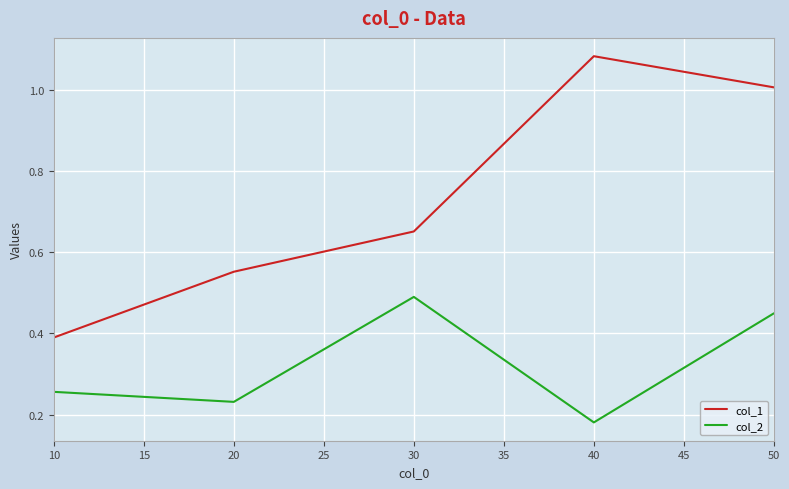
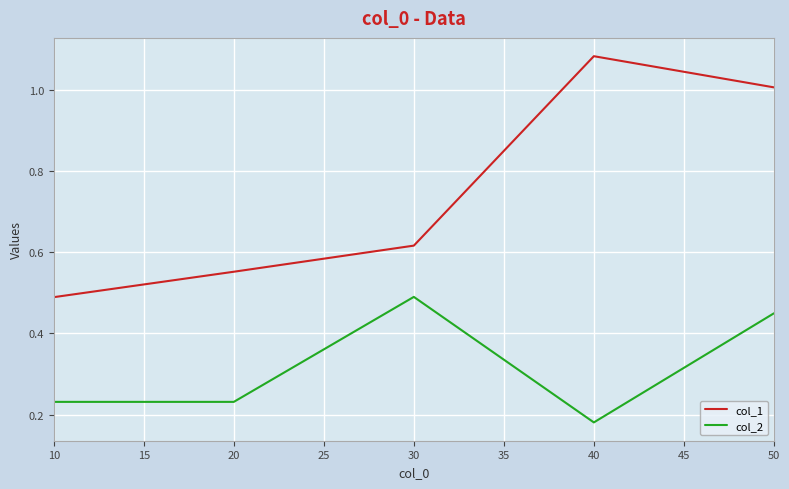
col_1, 10: 0.39 -> 0.49
col_2, 10: 0.26 -> 0.23
col_1, 30: 0.65 -> 0.62
